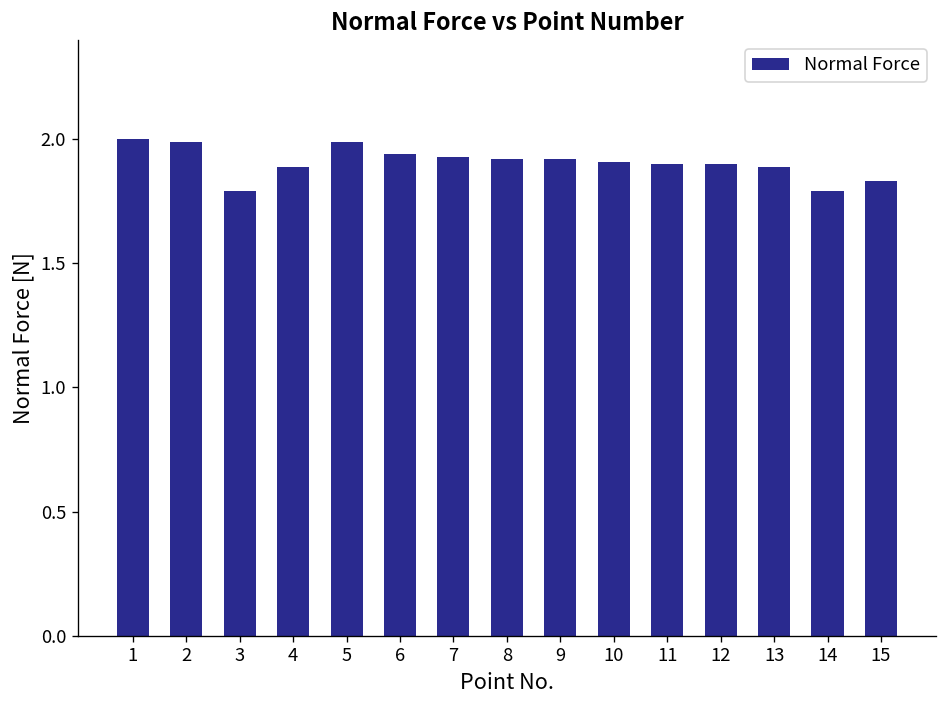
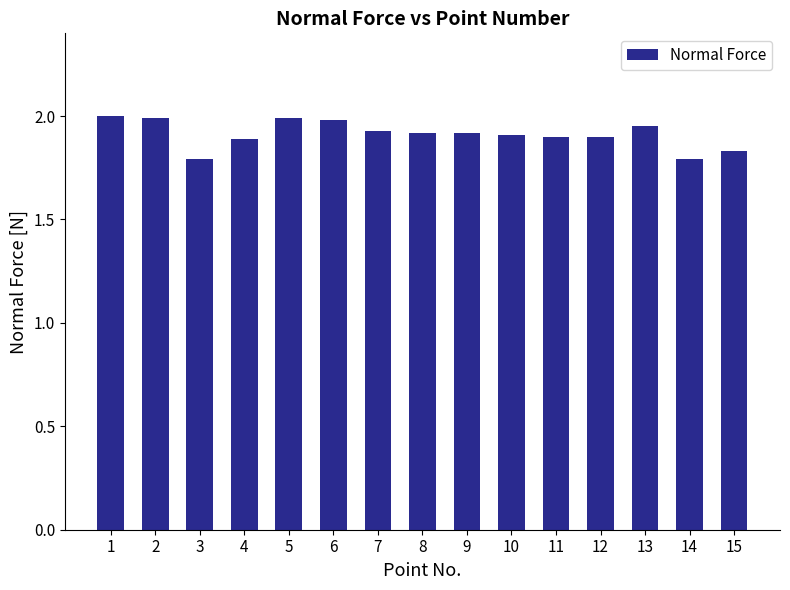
6: 1.94 -> 1.98
13: 1.89 -> 1.95
